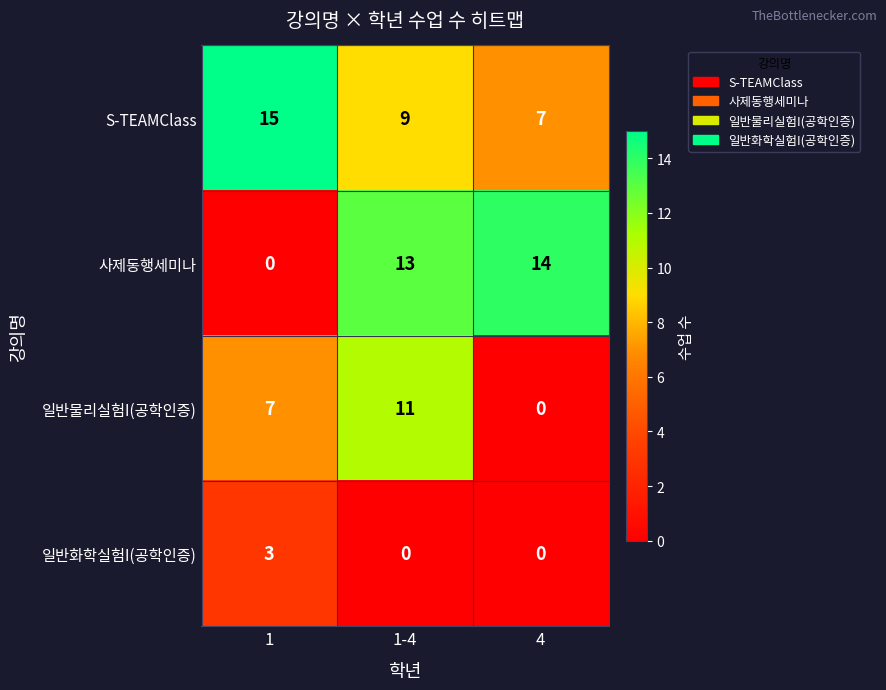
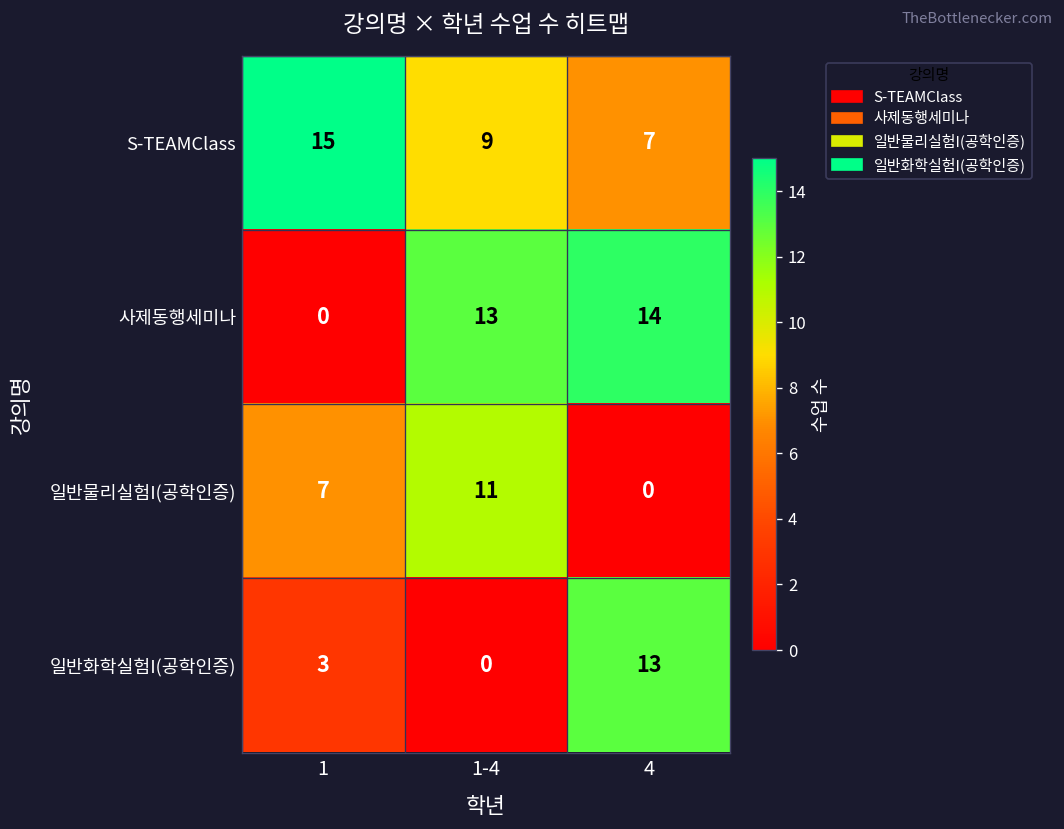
일반화학실험I(공학인증), 4: 0 -> 13
